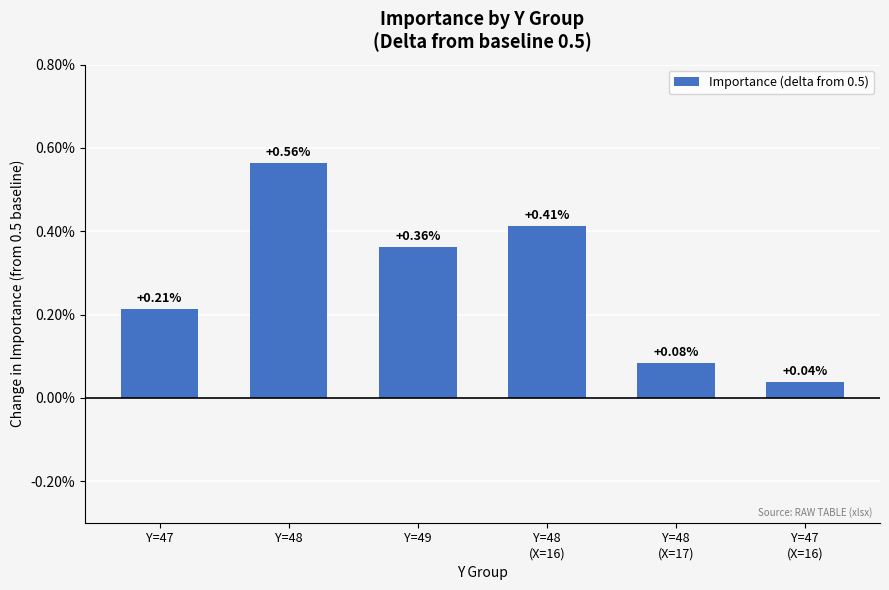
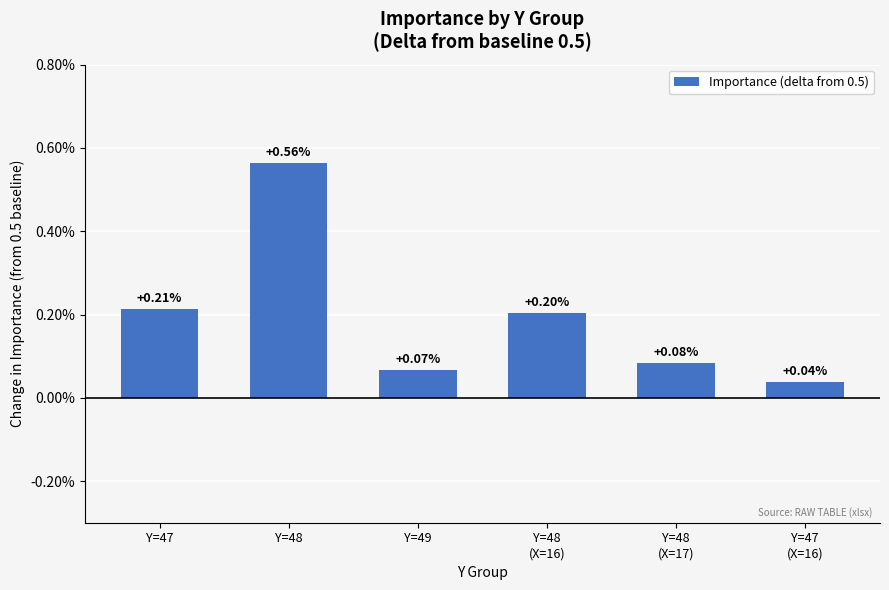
Y=49: +0.36% -> +0.07%
Y=48 (X=16): +0.41% -> +0.20%
